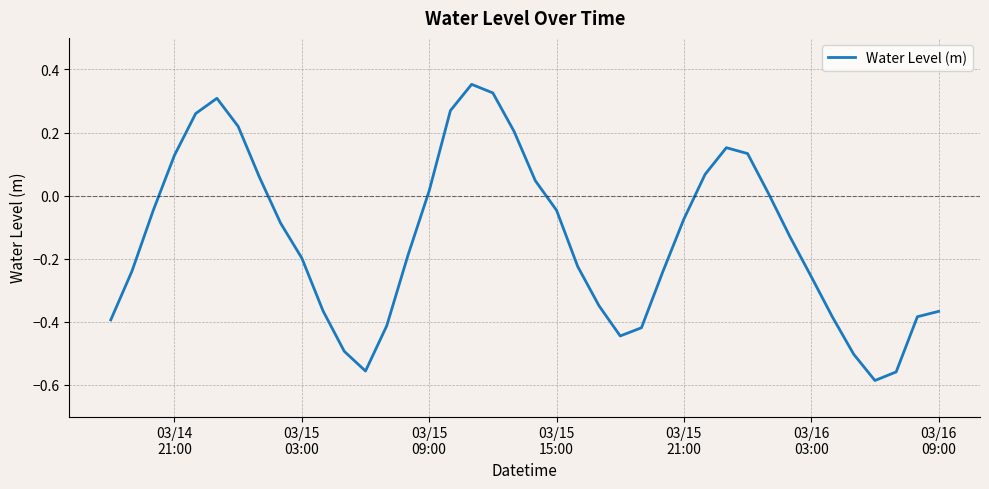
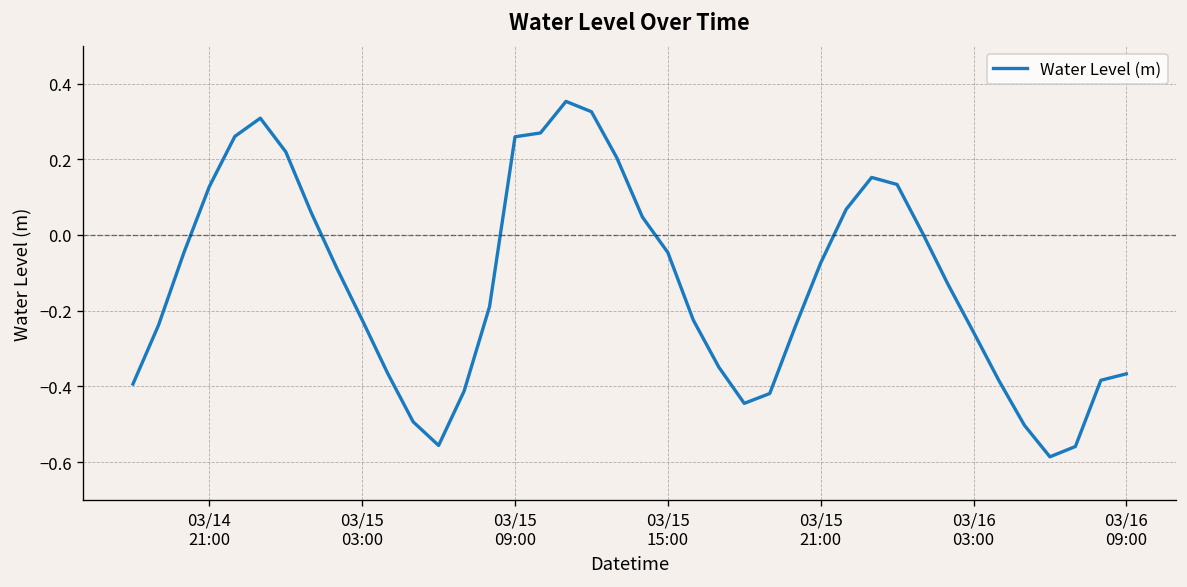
03/15 03:00: -0.20 -> -0.22
03/15 09:00: 0.02 -> 0.26
